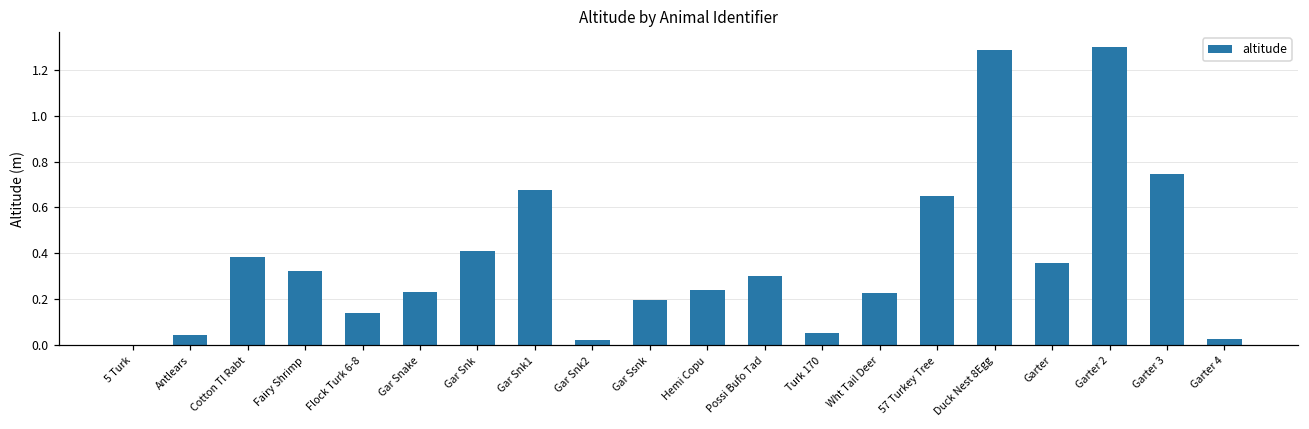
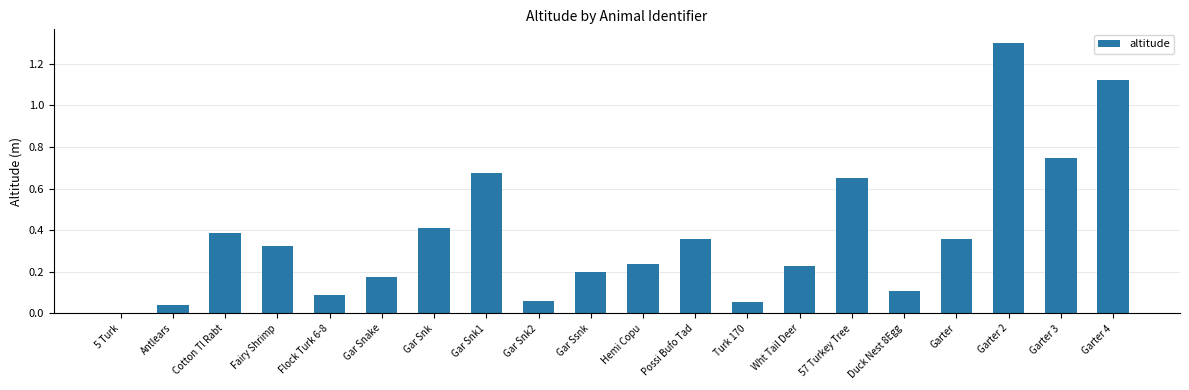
Flock Turk 6-8: 0.14 -> 0.09
Gar Snake: 0.23 -> 0.18
Gar Snk2: 0.02 -> 0.06
Possi Bufo Tad: 0.30 -> 0.36
Duck Nest 8Egg: 1.29 -> 0.11
Garter 4: 0.03 -> 1.12
